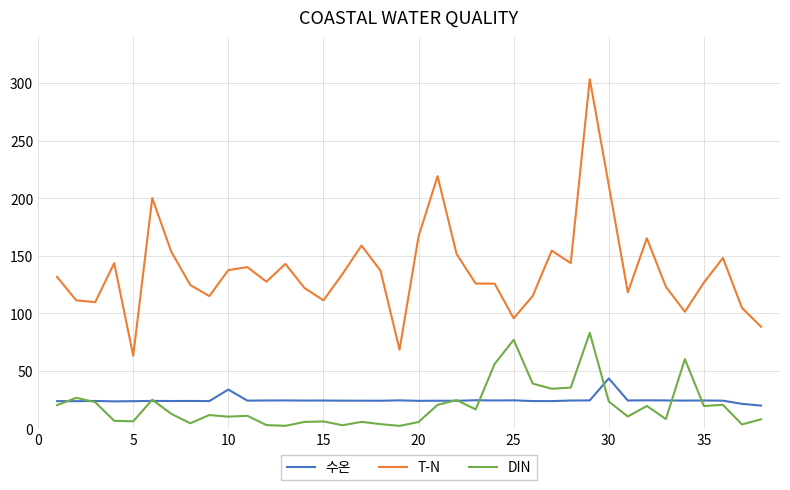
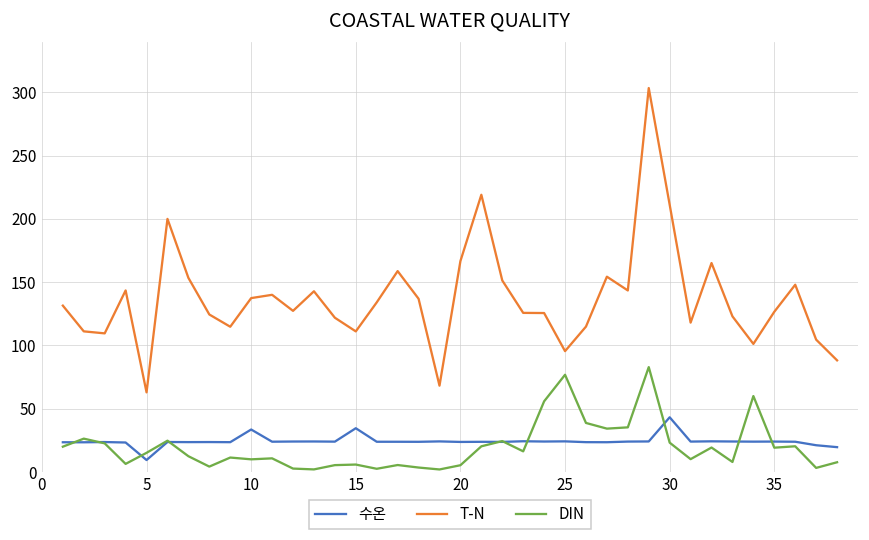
수온, 5: 24 -> 10
DIN, 5: 6 -> 15
수온, 15: 24 -> 35
